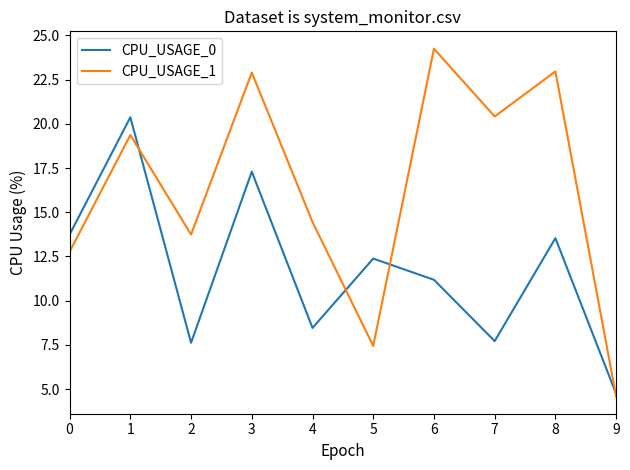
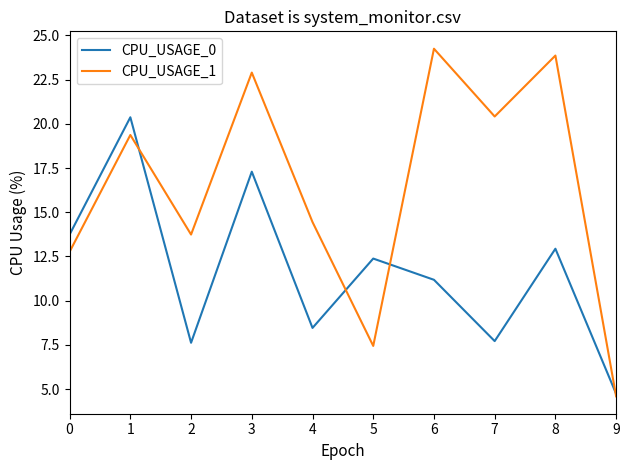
CPU_USAGE_0, 8: 13.5 -> 12.9
CPU_USAGE_1, 8: 23.0 -> 23.9
